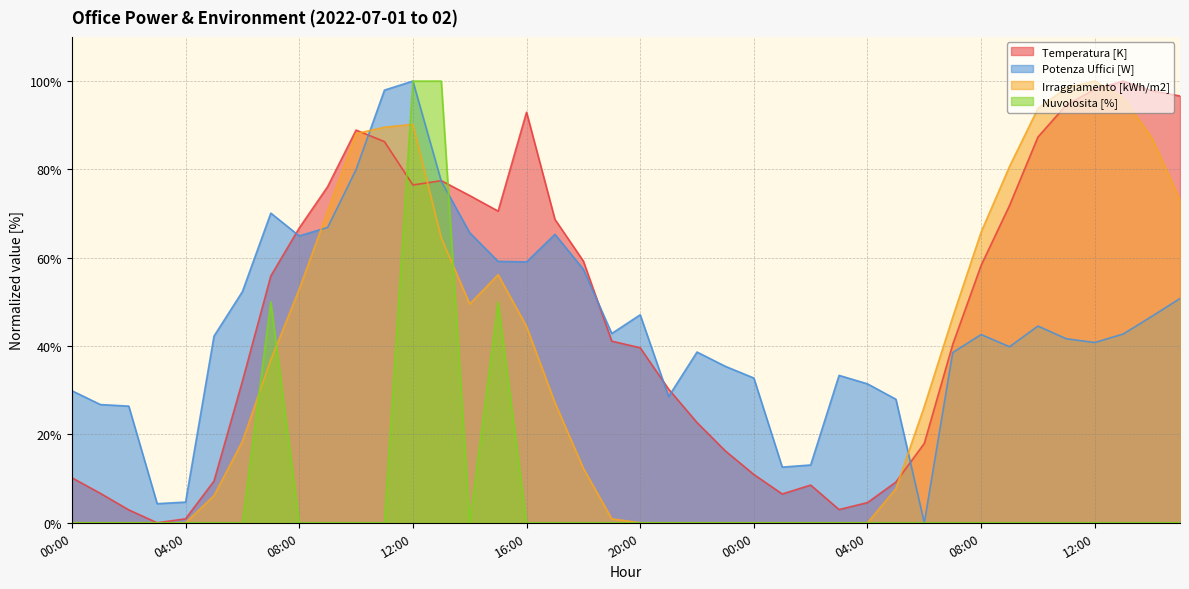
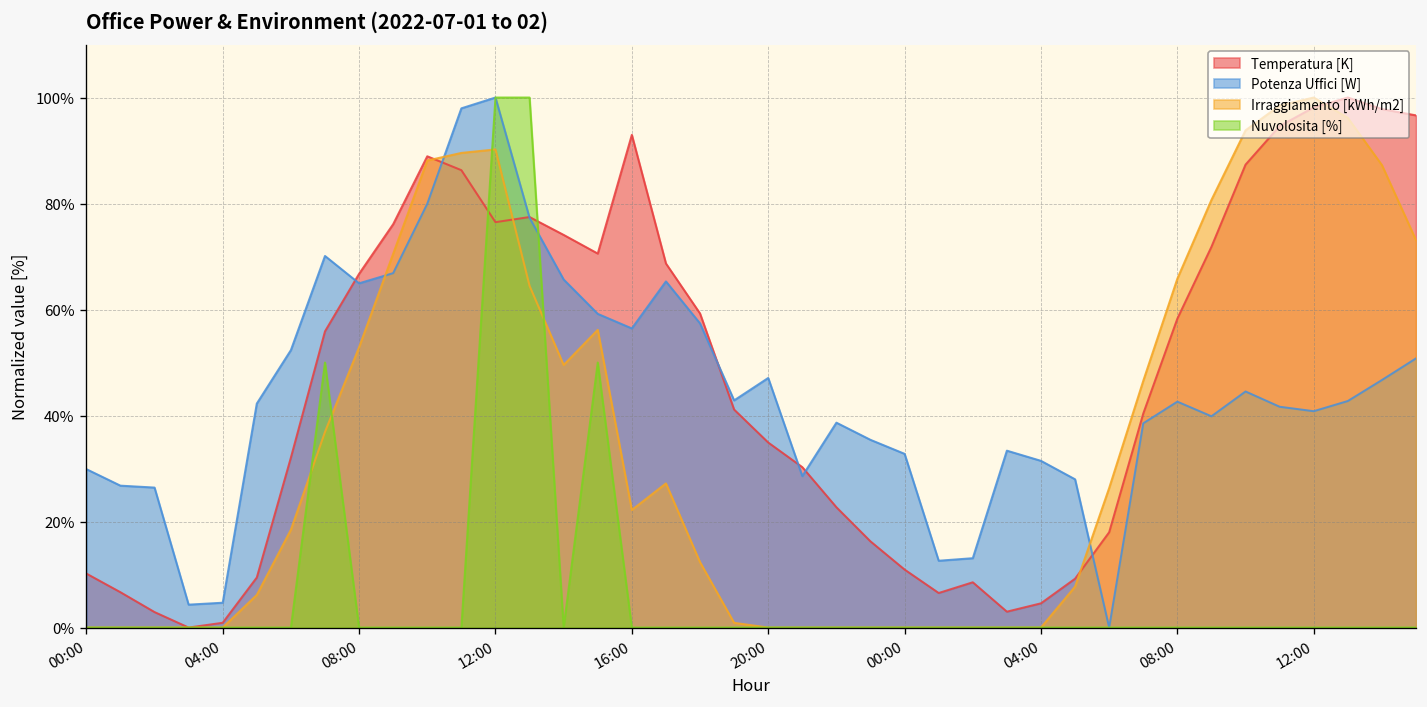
Potenza Uffici [W], 16:00: 59% -> 56%
Irraggiamento [kWh/m2], 16:00: 44% -> 22%
Temperatura [K], 20:00: 40% -> 35%
